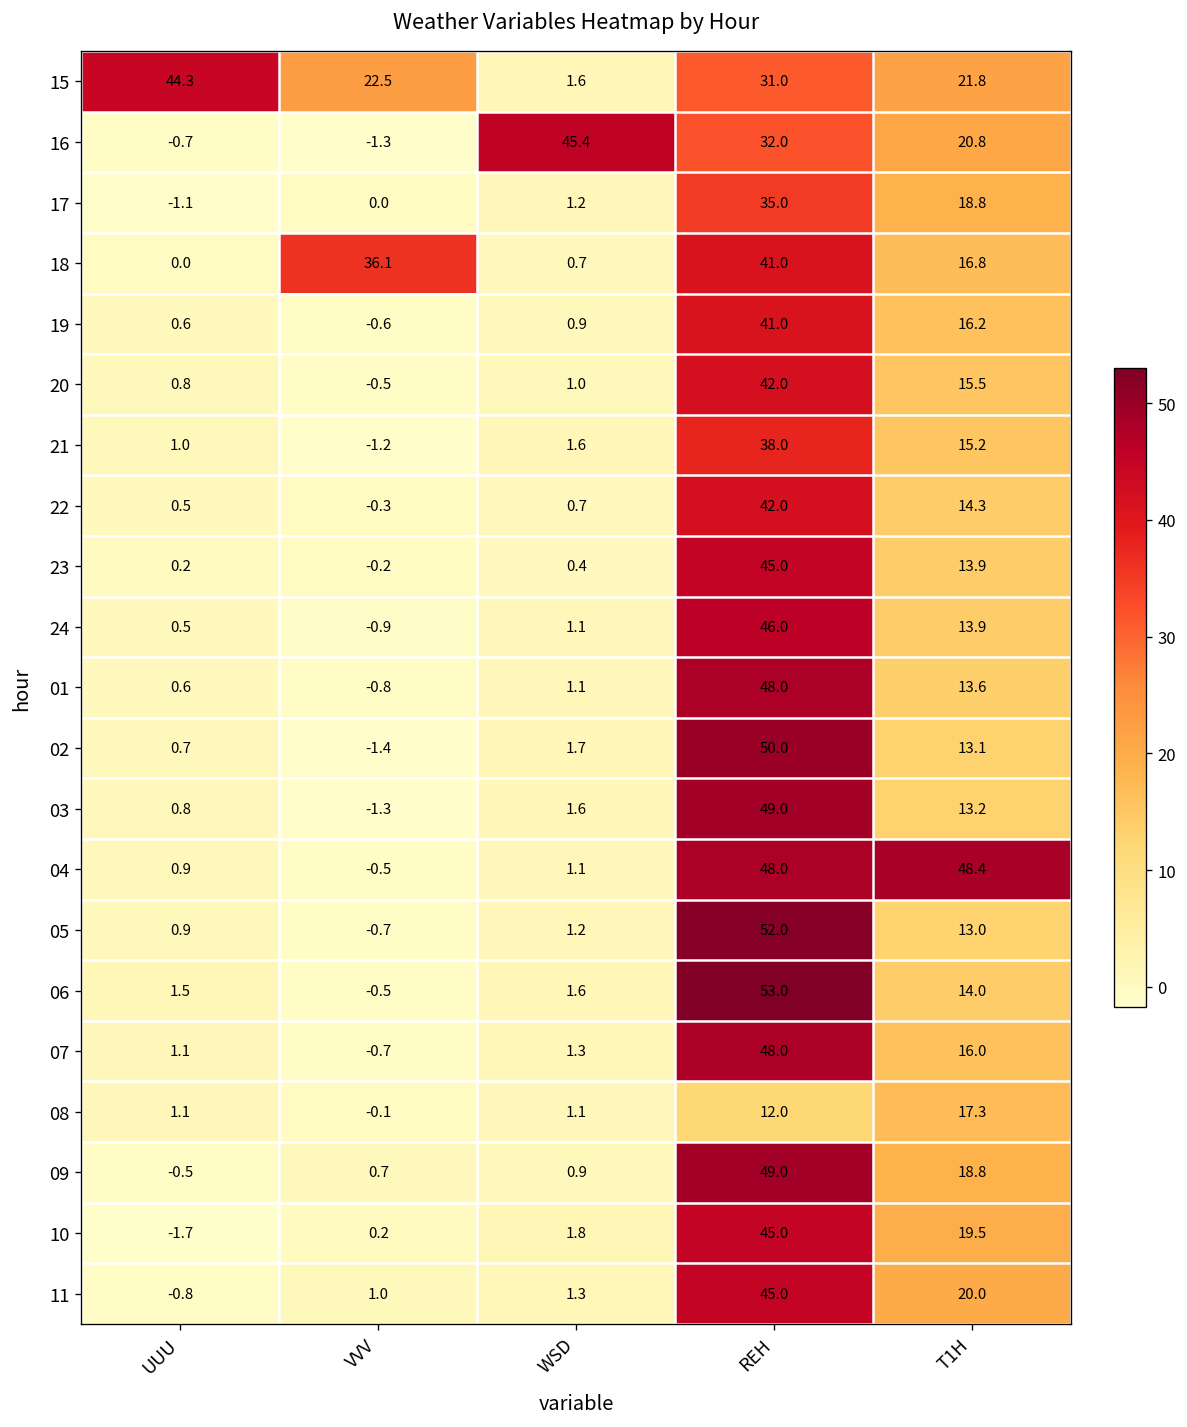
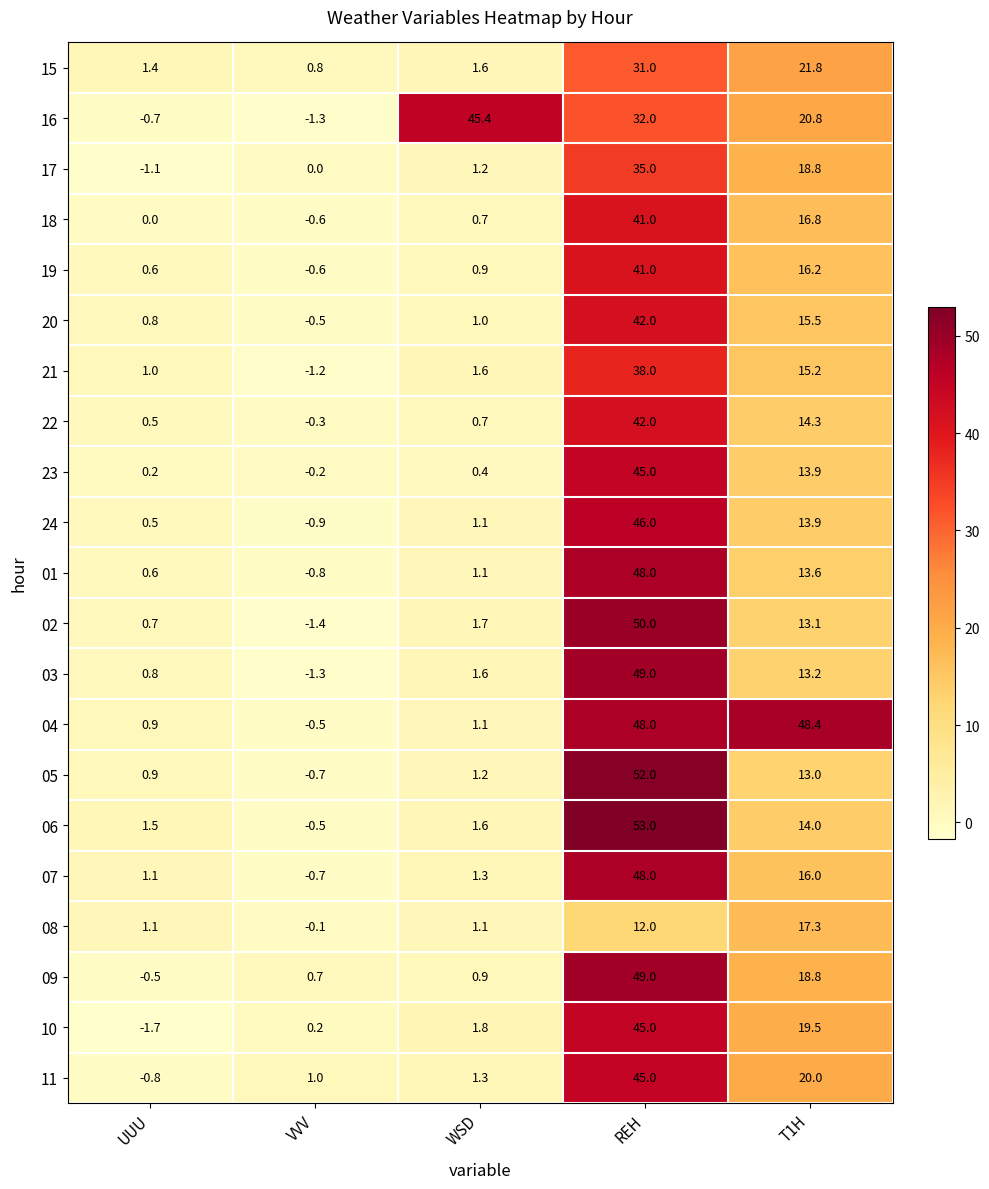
15, UUU: 44.3 -> 1.4
15, VVV: 22.5 -> 0.8
18, VVV: 36.1 -> -0.6
